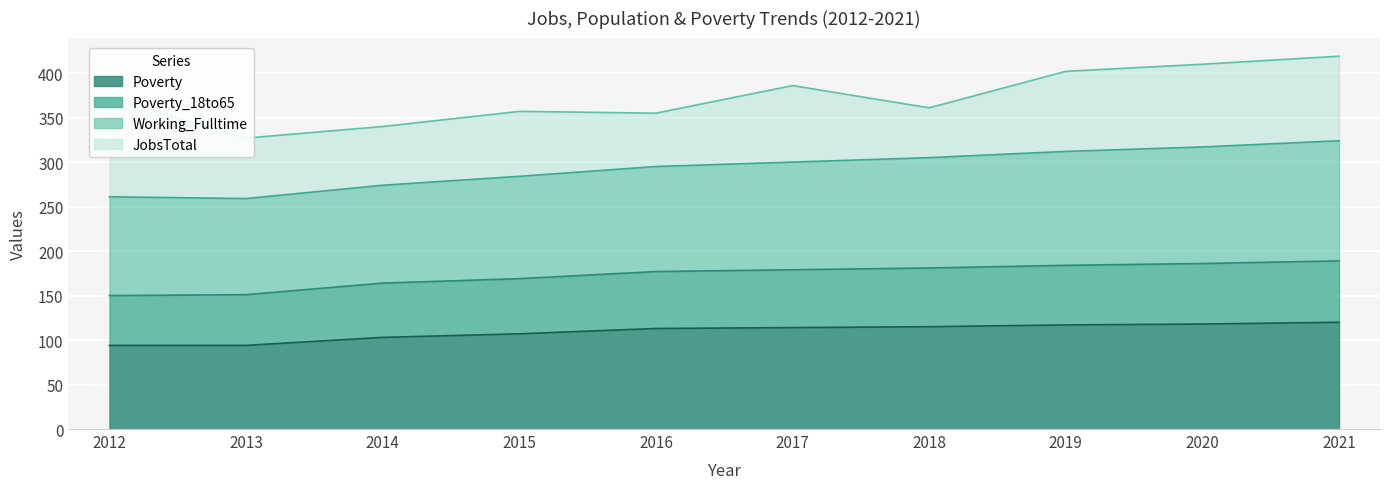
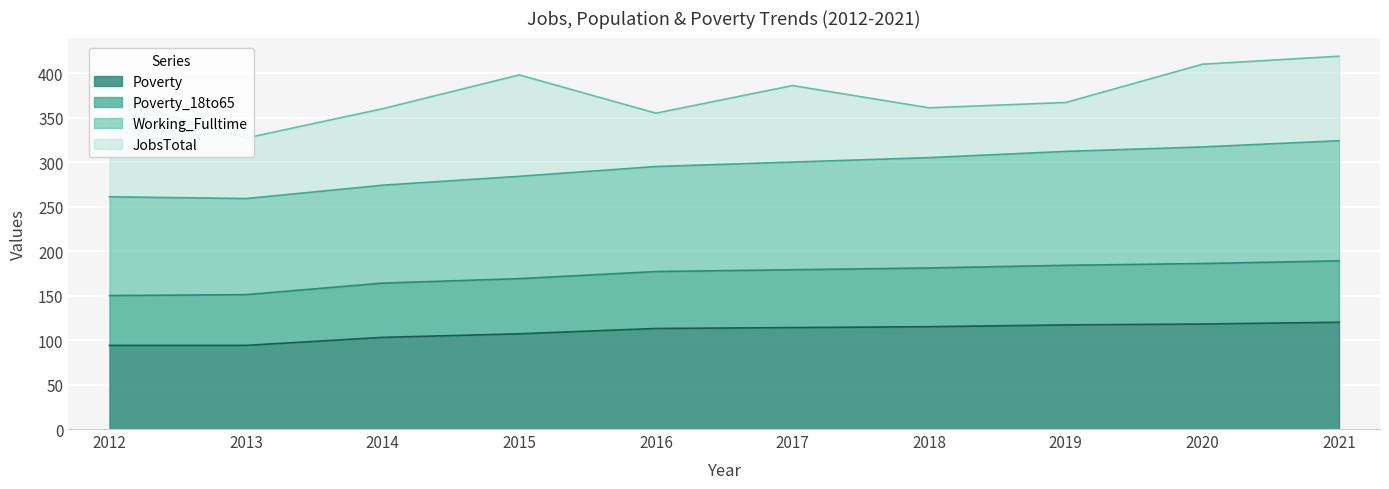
JobsTotal, 2014: 70 -> 90
JobsTotal, 2015: 70 -> 110
JobsTotal, 2019: 90 -> 60
